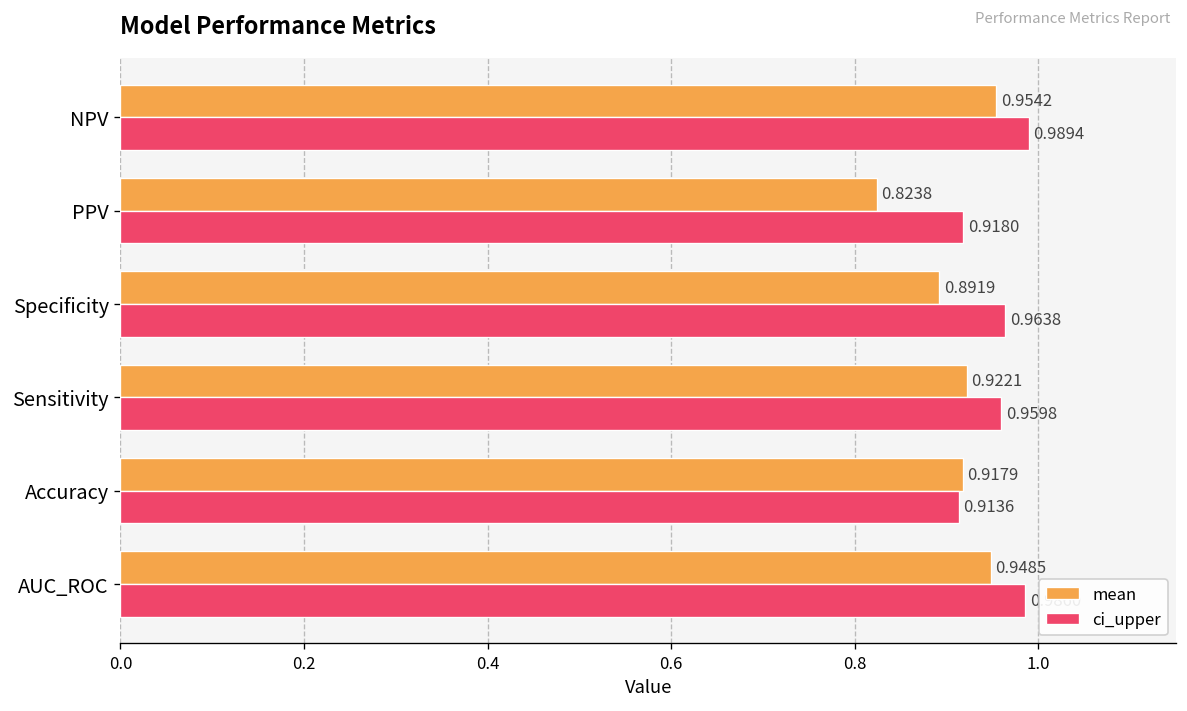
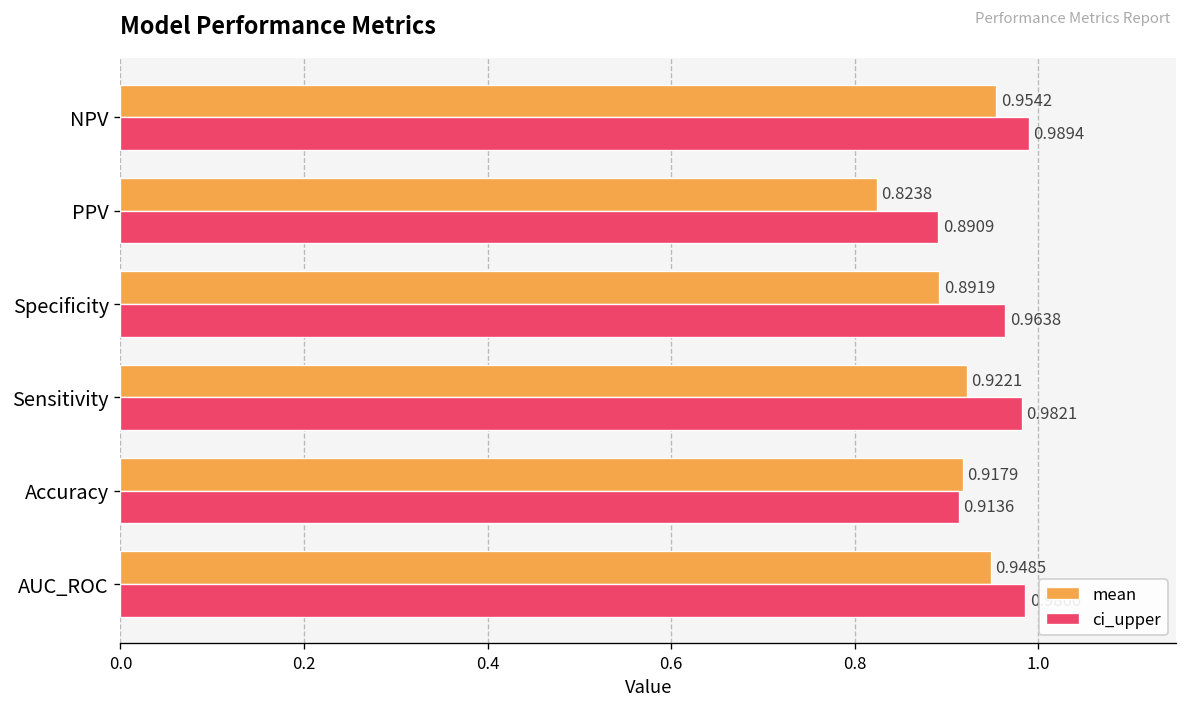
ci_upper, PPV: 0.9180 -> 0.8909
ci_upper, Sensitivity: 0.9598 -> 0.9821
